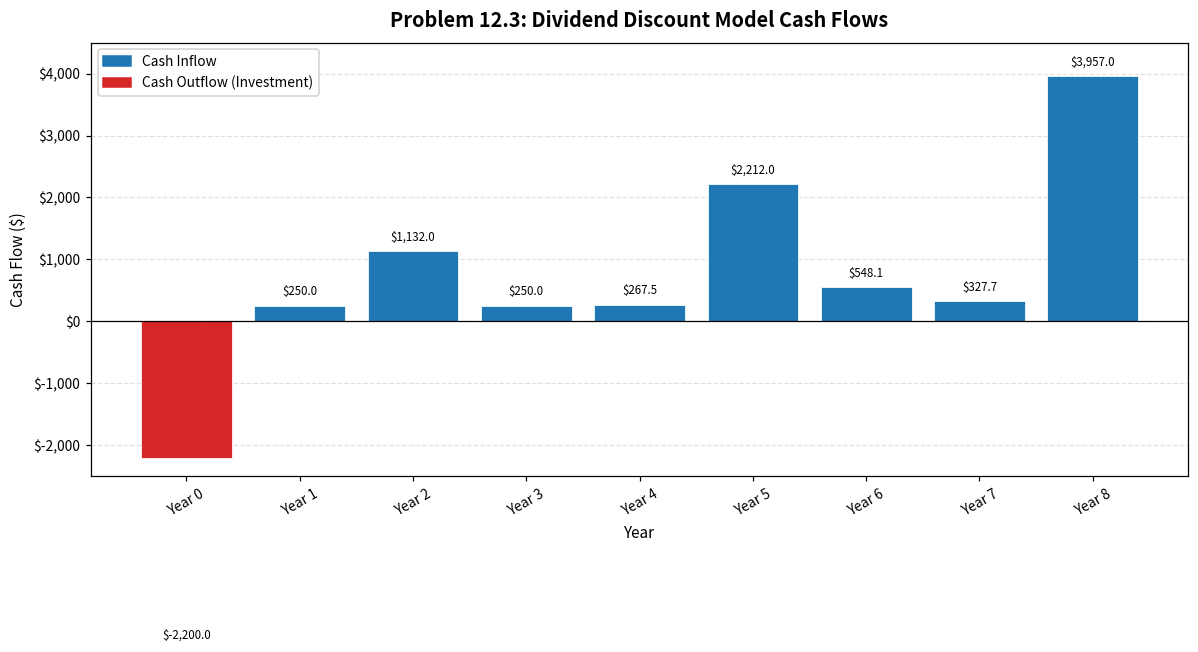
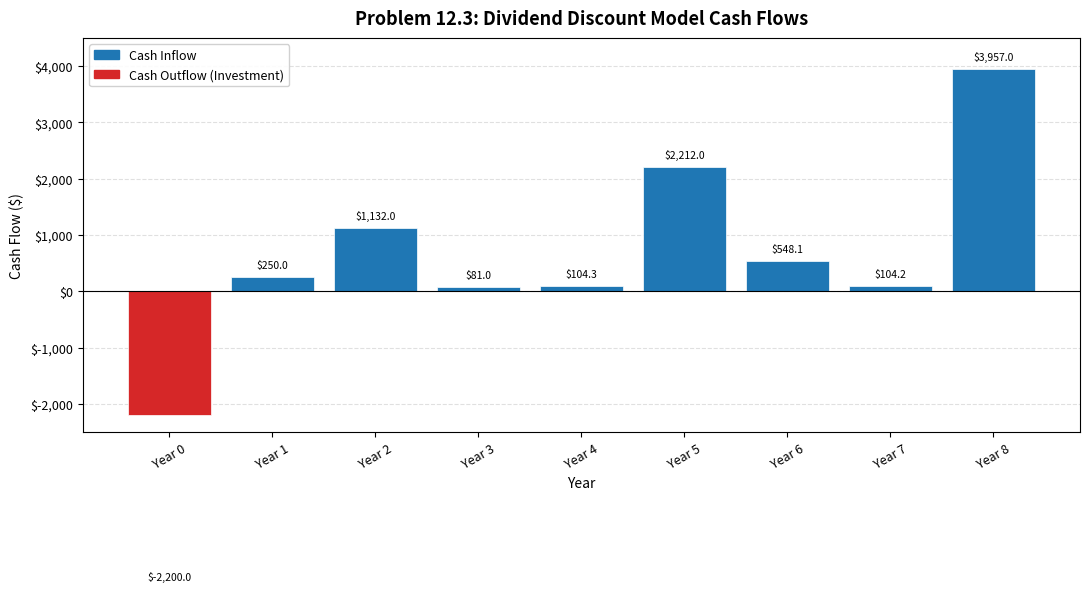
Year 3: $250.0 -> $81.0
Year 4: $267.5 -> $104.3
Year 7: $327.7 -> $104.2
